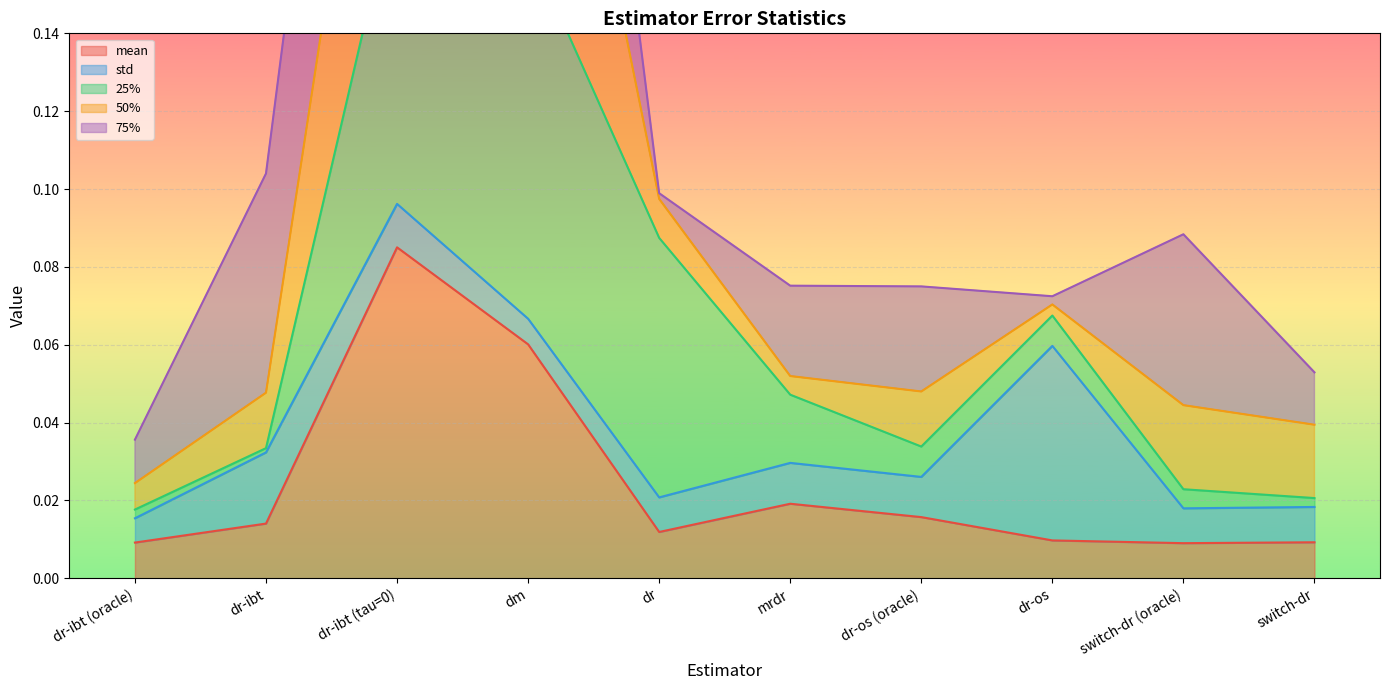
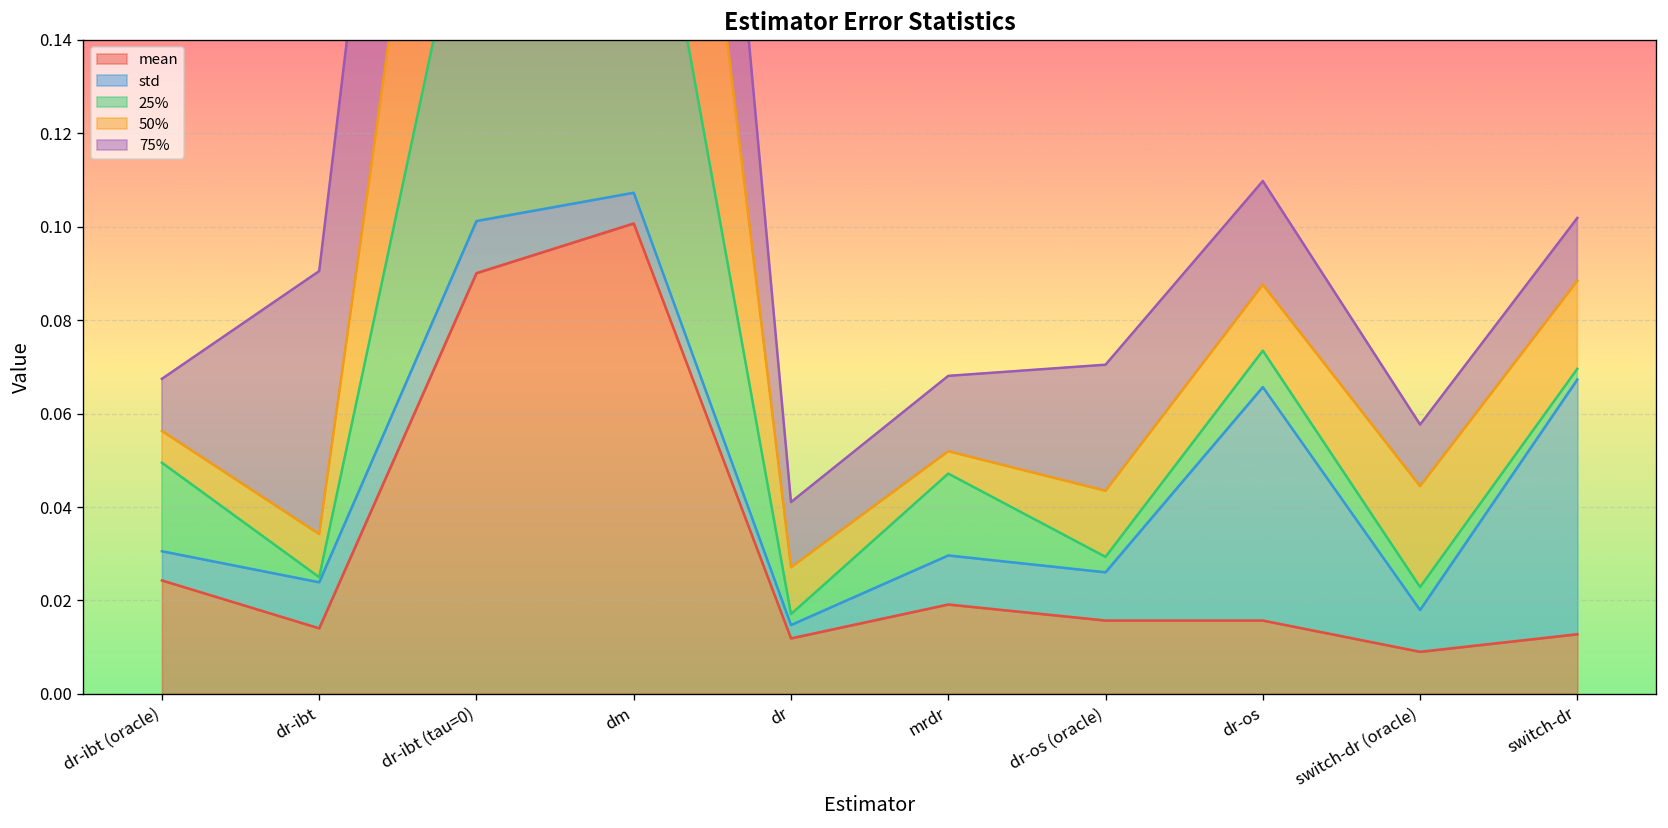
mean, dr-ibt (oracle): 0.009 -> 0.024
25%, dr-ibt (oracle): 0.002 -> 0.019
std, dr-ibt: 0.018 -> 0.010
50%, dr-ibt: 0.014 -> 0.009
mean, dr-ibt (tau=0): 0.085 -> 0.090
mean, dm: 0.060 -> 0.101
std, dr: 0.009 -> 0.003
25%, dr: 0.067 -> 0.002
75%, dr: 0.001 -> 0.014
75%, mrdr: 0.023 -> 0.016
25%, dr-os (oracle): 0.008 -> 0.003
mean, dr-os: 0.010 -> 0.016
50%, dr-os: 0.003 -> 0.014
75%, dr-os: 0.002 -> 0.022
75%, switch-dr (oracle): 0.044 -> 0.013
mean, switch-dr: 0.009 -> 0.013
std, switch-dr: 0.009 -> 0.055
